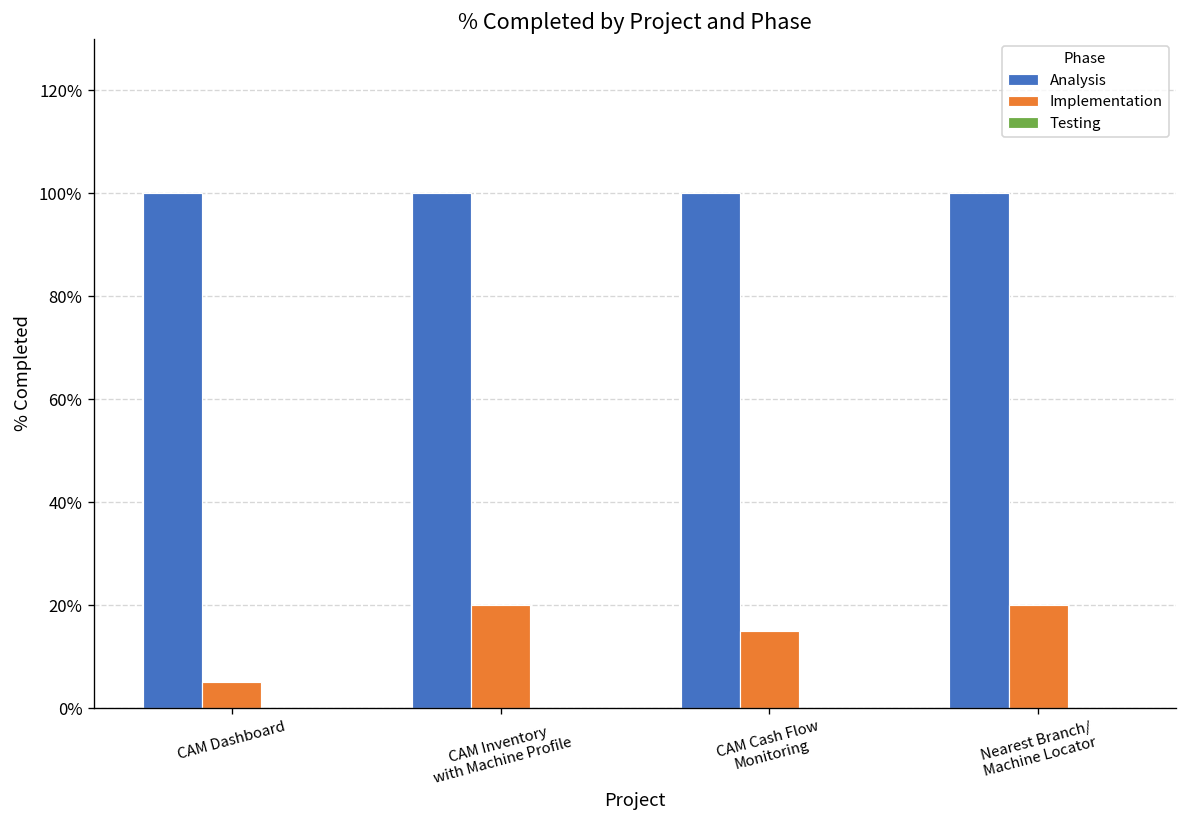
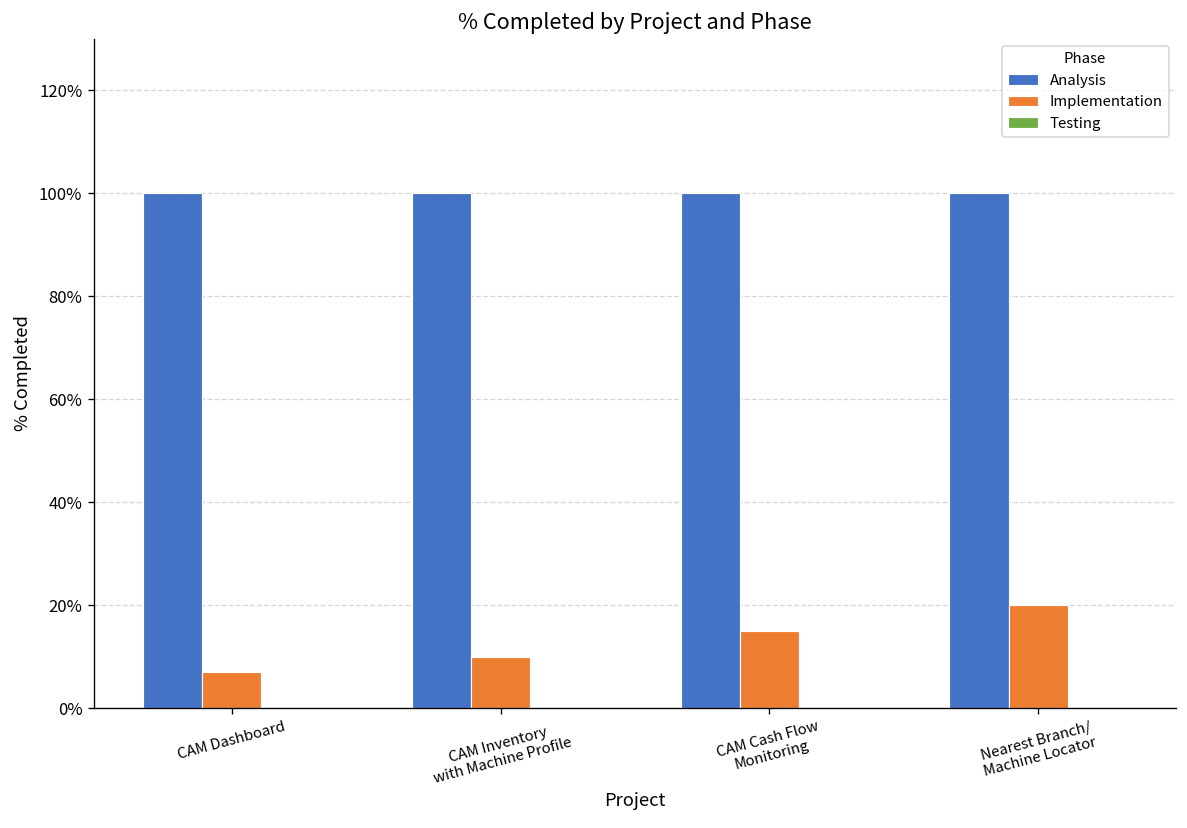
Implementation, CAM Dashboard: 5% -> 7%
Implementation, CAM Inventory with Machine Profile: 20% -> 10%
